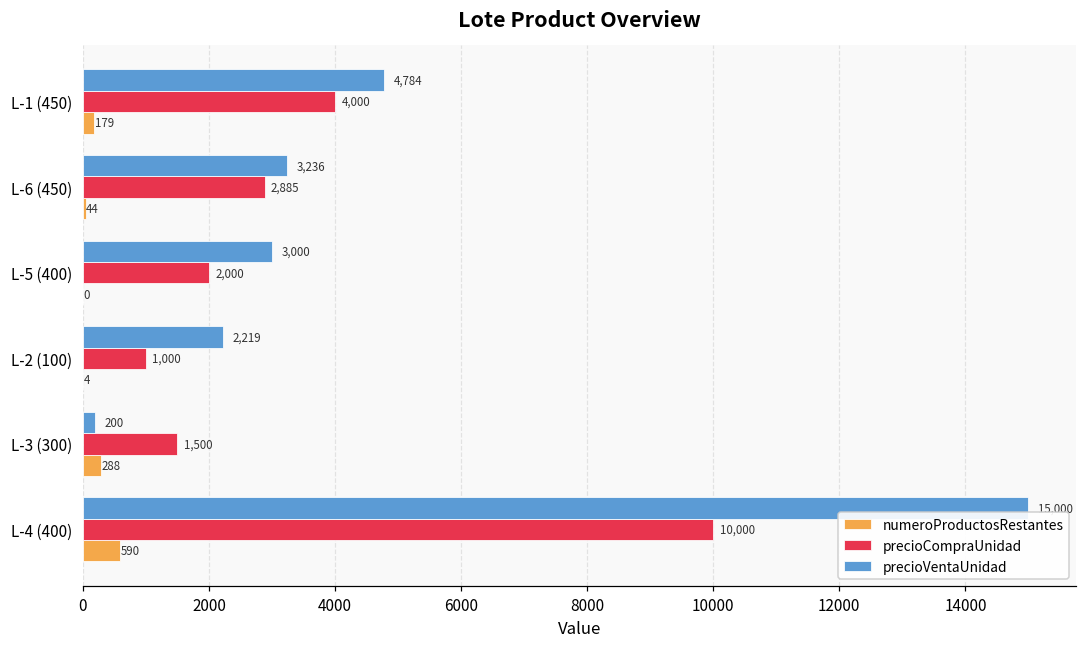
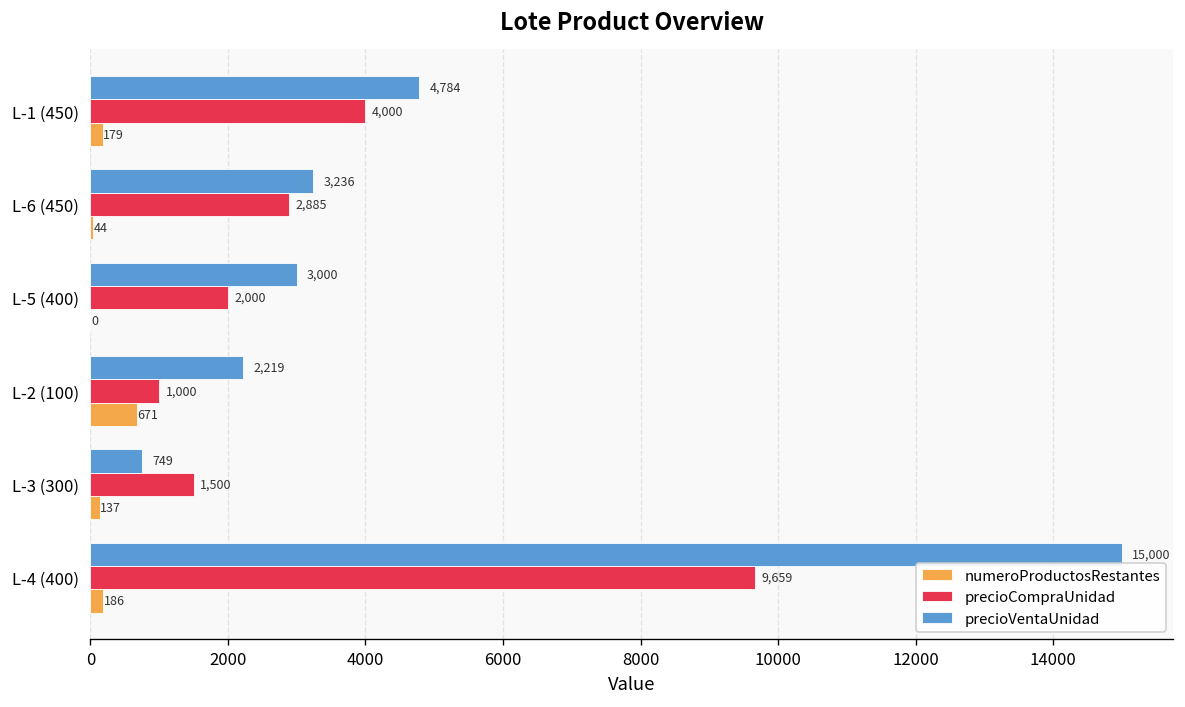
numeroProductosRestantes, L-2 (100): 4 -> 671
precioVentaUnidad, L-3 (300): 200 -> 749
numeroProductosRestantes, L-3 (300): 288 -> 137
precioCompraUnidad, L-4 (400): 10,000 -> 9,659
numeroProductosRestantes, L-4 (400): 590 -> 186
